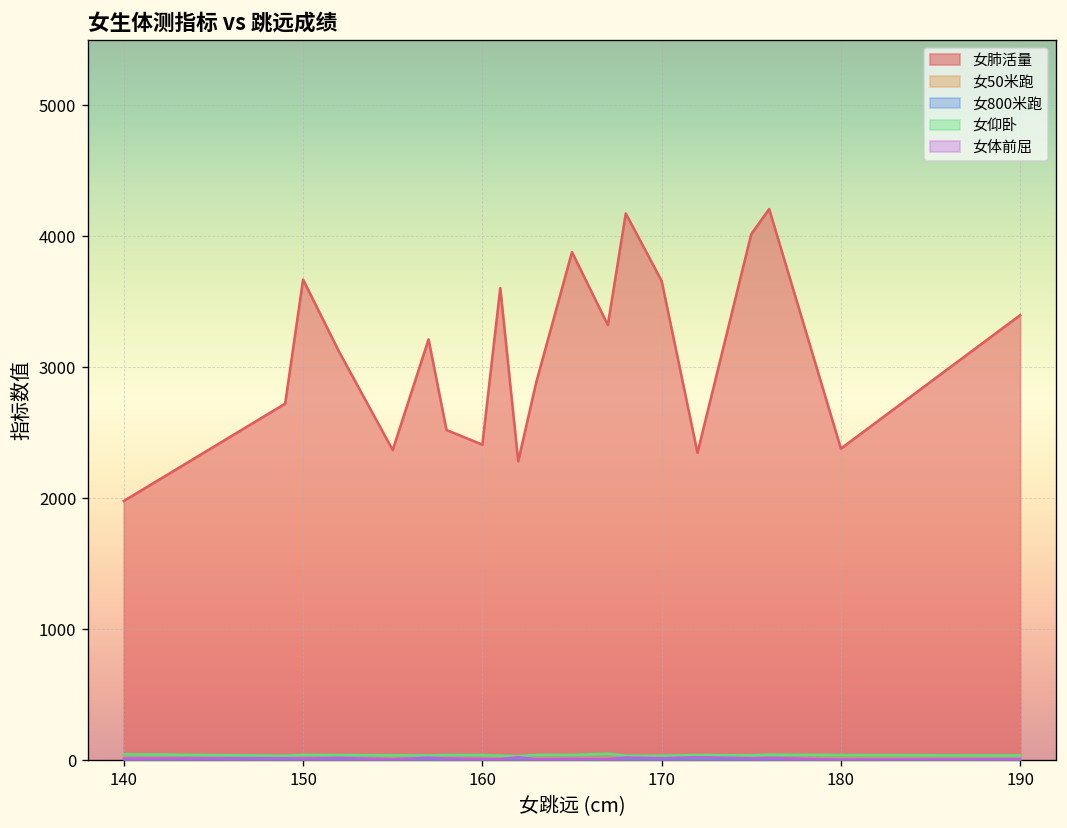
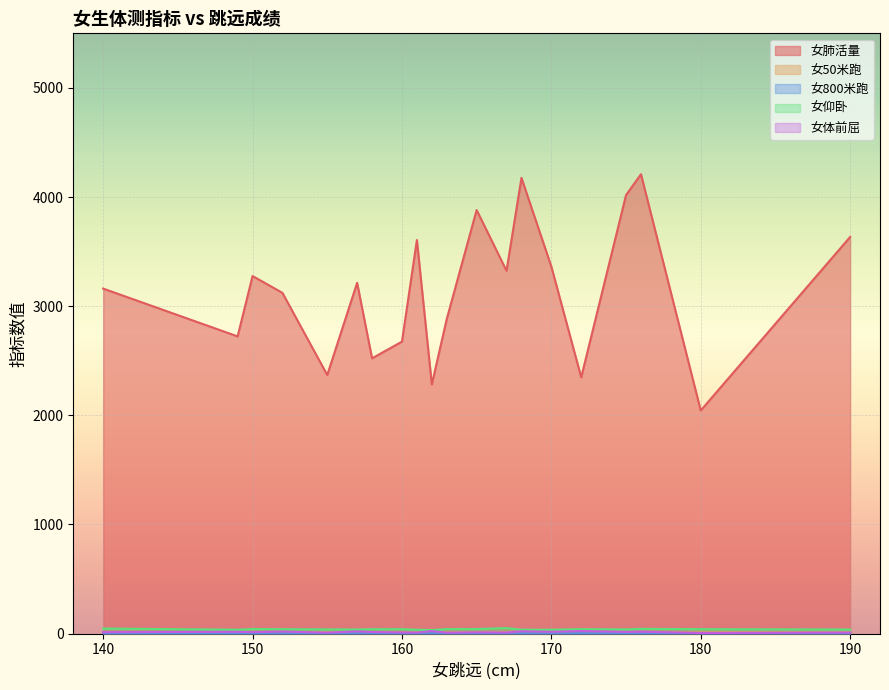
女肺活量, 140: 1980 -> 3160
女肺活量, 150: 3670 -> 3280
女肺活量, 160: 2410 -> 2680
女肺活量, 170: 3660 -> 3360
女肺活量, 180: 2380 -> 2040
女肺活量, 190: 3400 -> 3630
